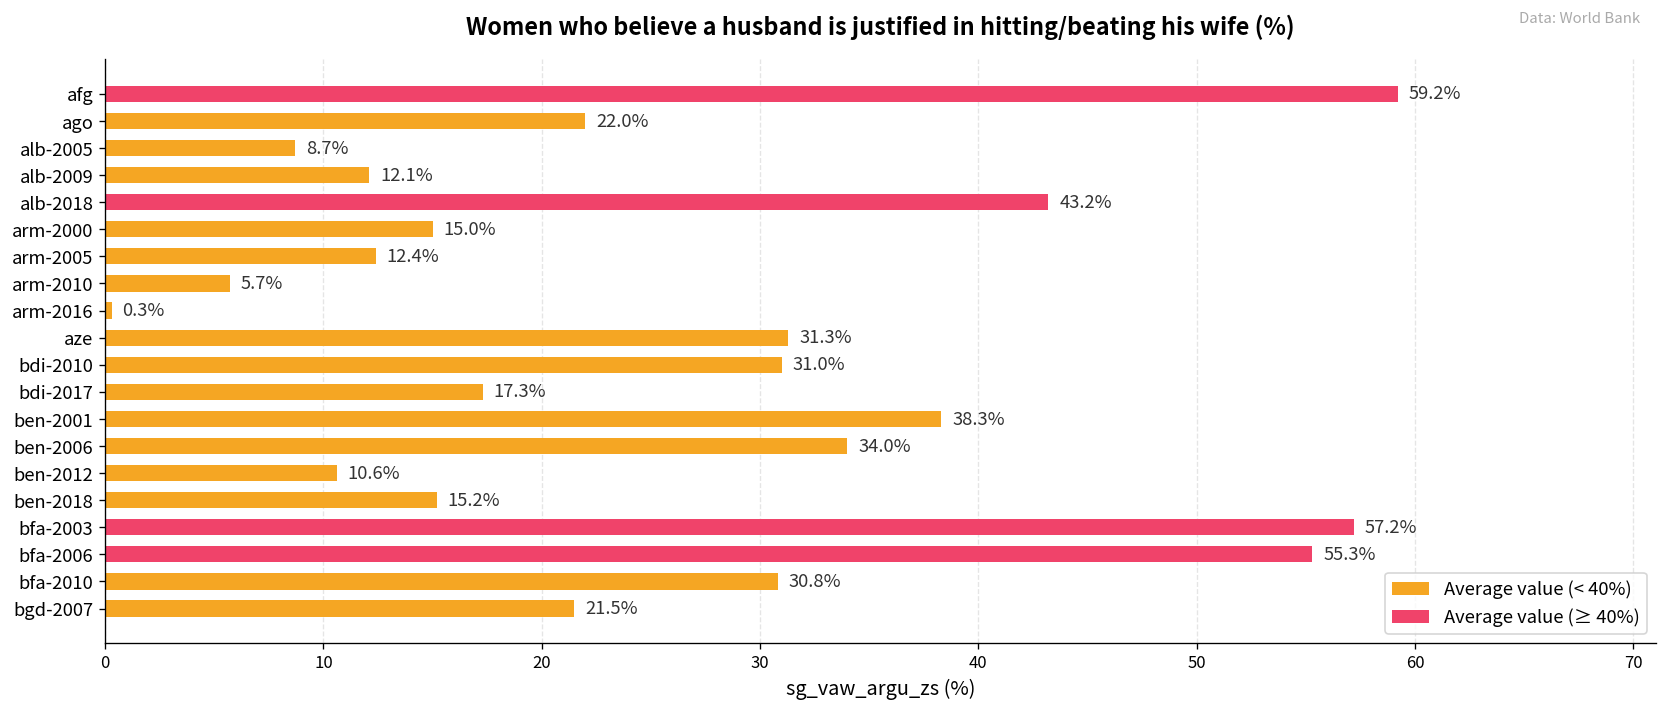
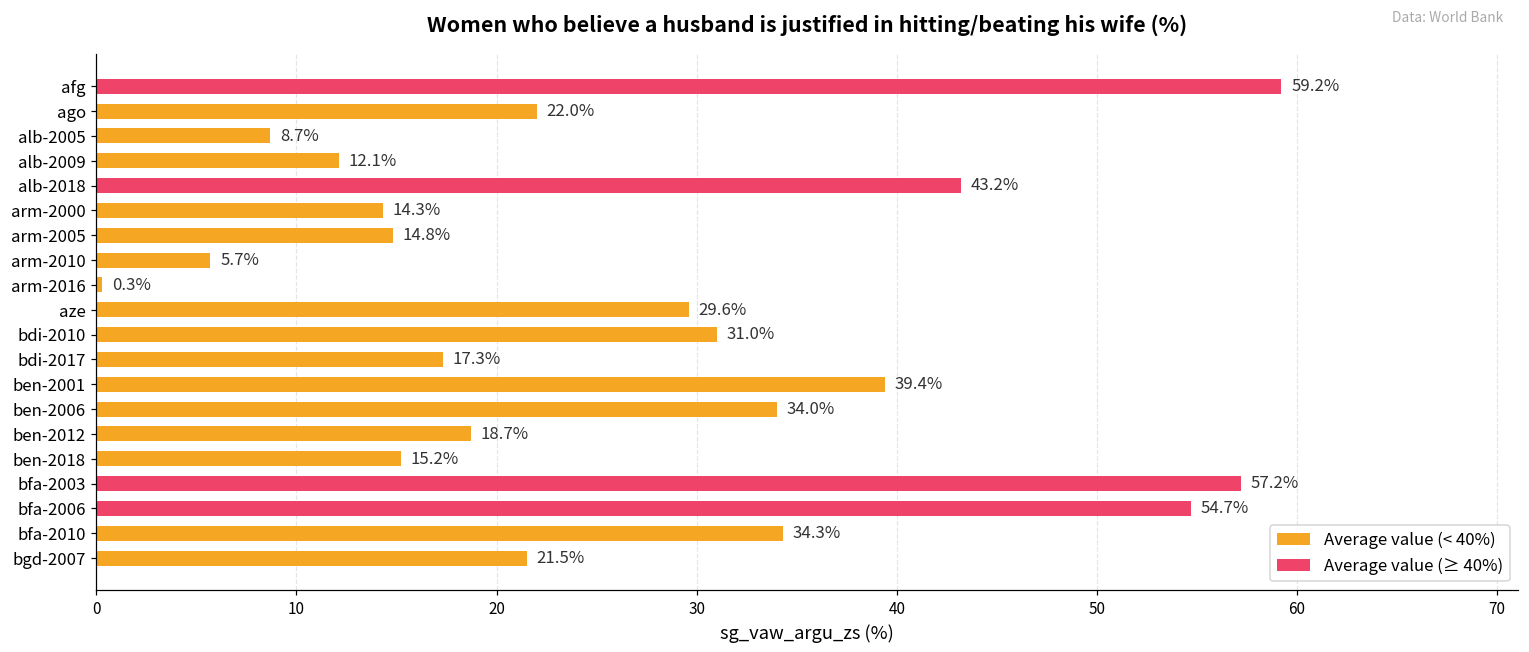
arm-2000: 15.0% -> 14.3%
arm-2005: 12.4% -> 14.8%
aze: 31.3% -> 29.6%
ben-2001: 38.3% -> 39.4%
ben-2012: 10.6% -> 18.7%
bfa-2006: 55.3% -> 54.7%
bfa-2010: 30.8% -> 34.3%
